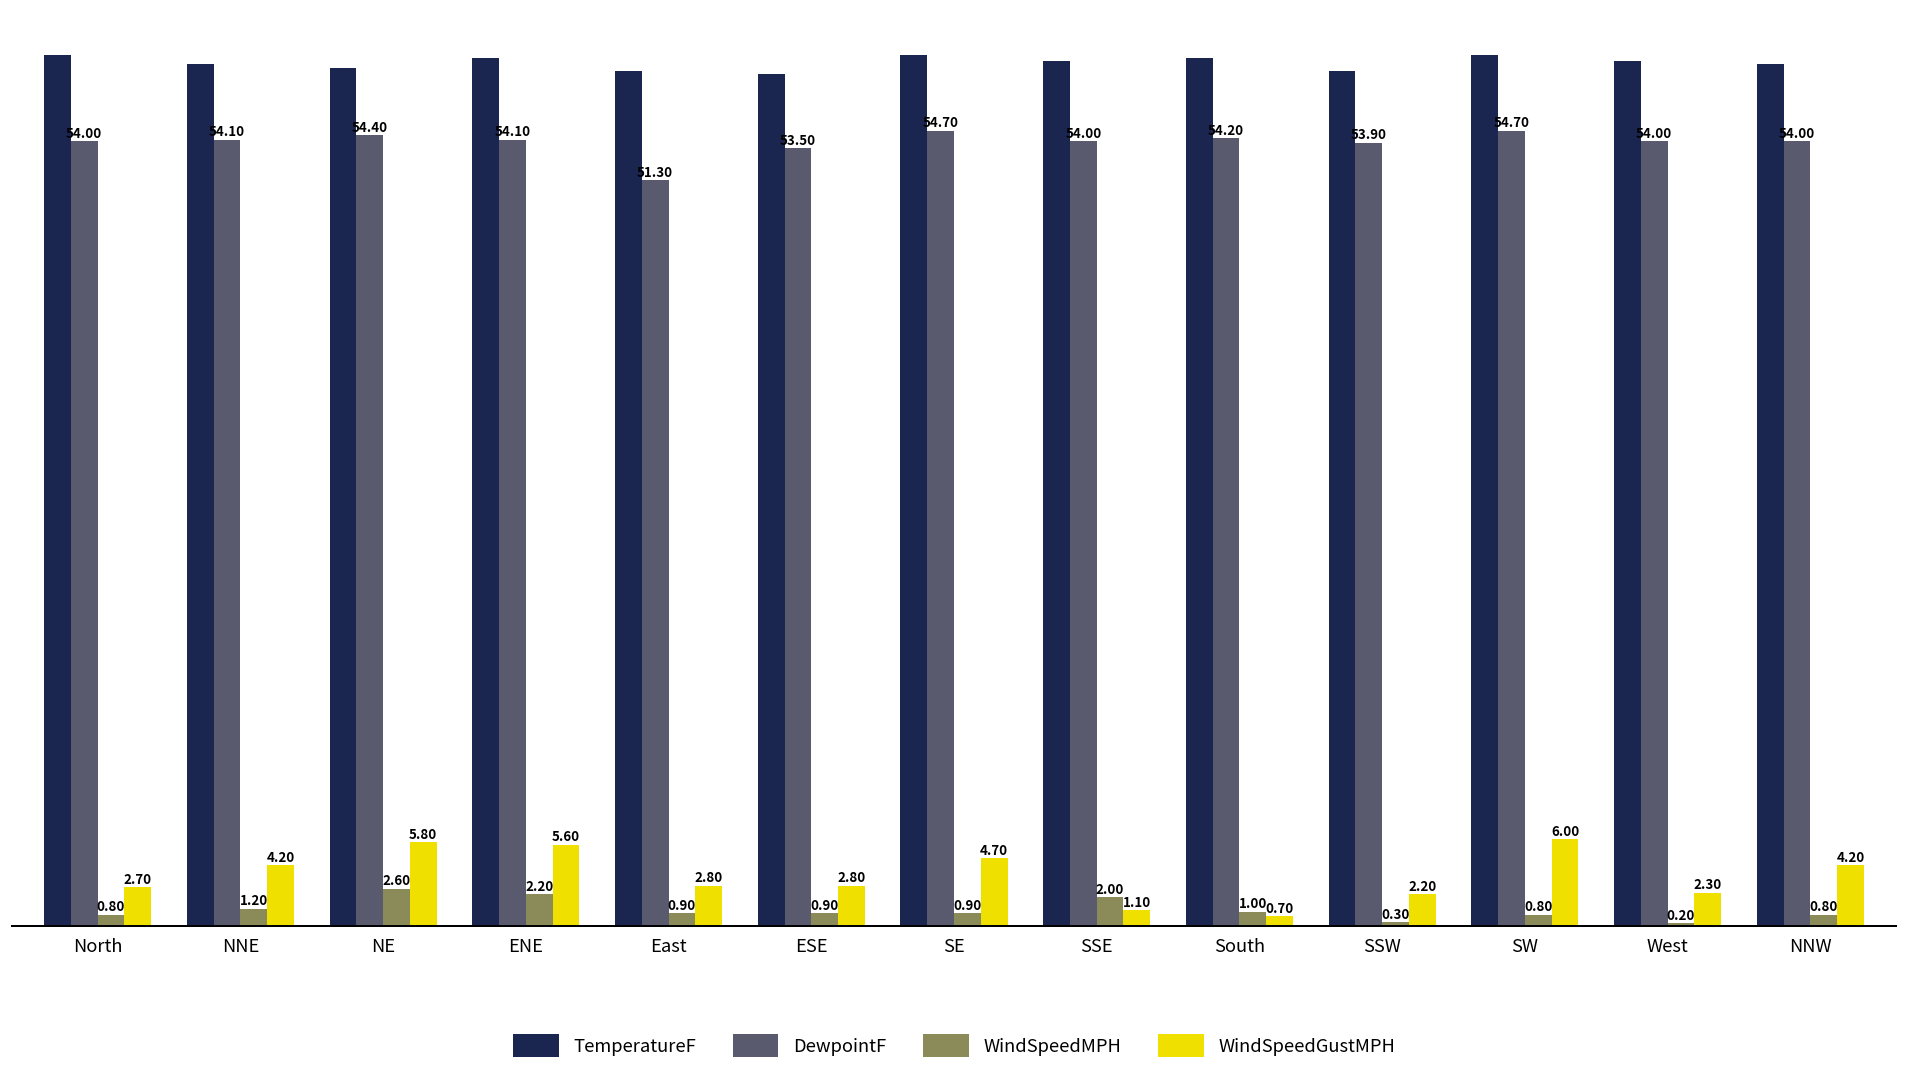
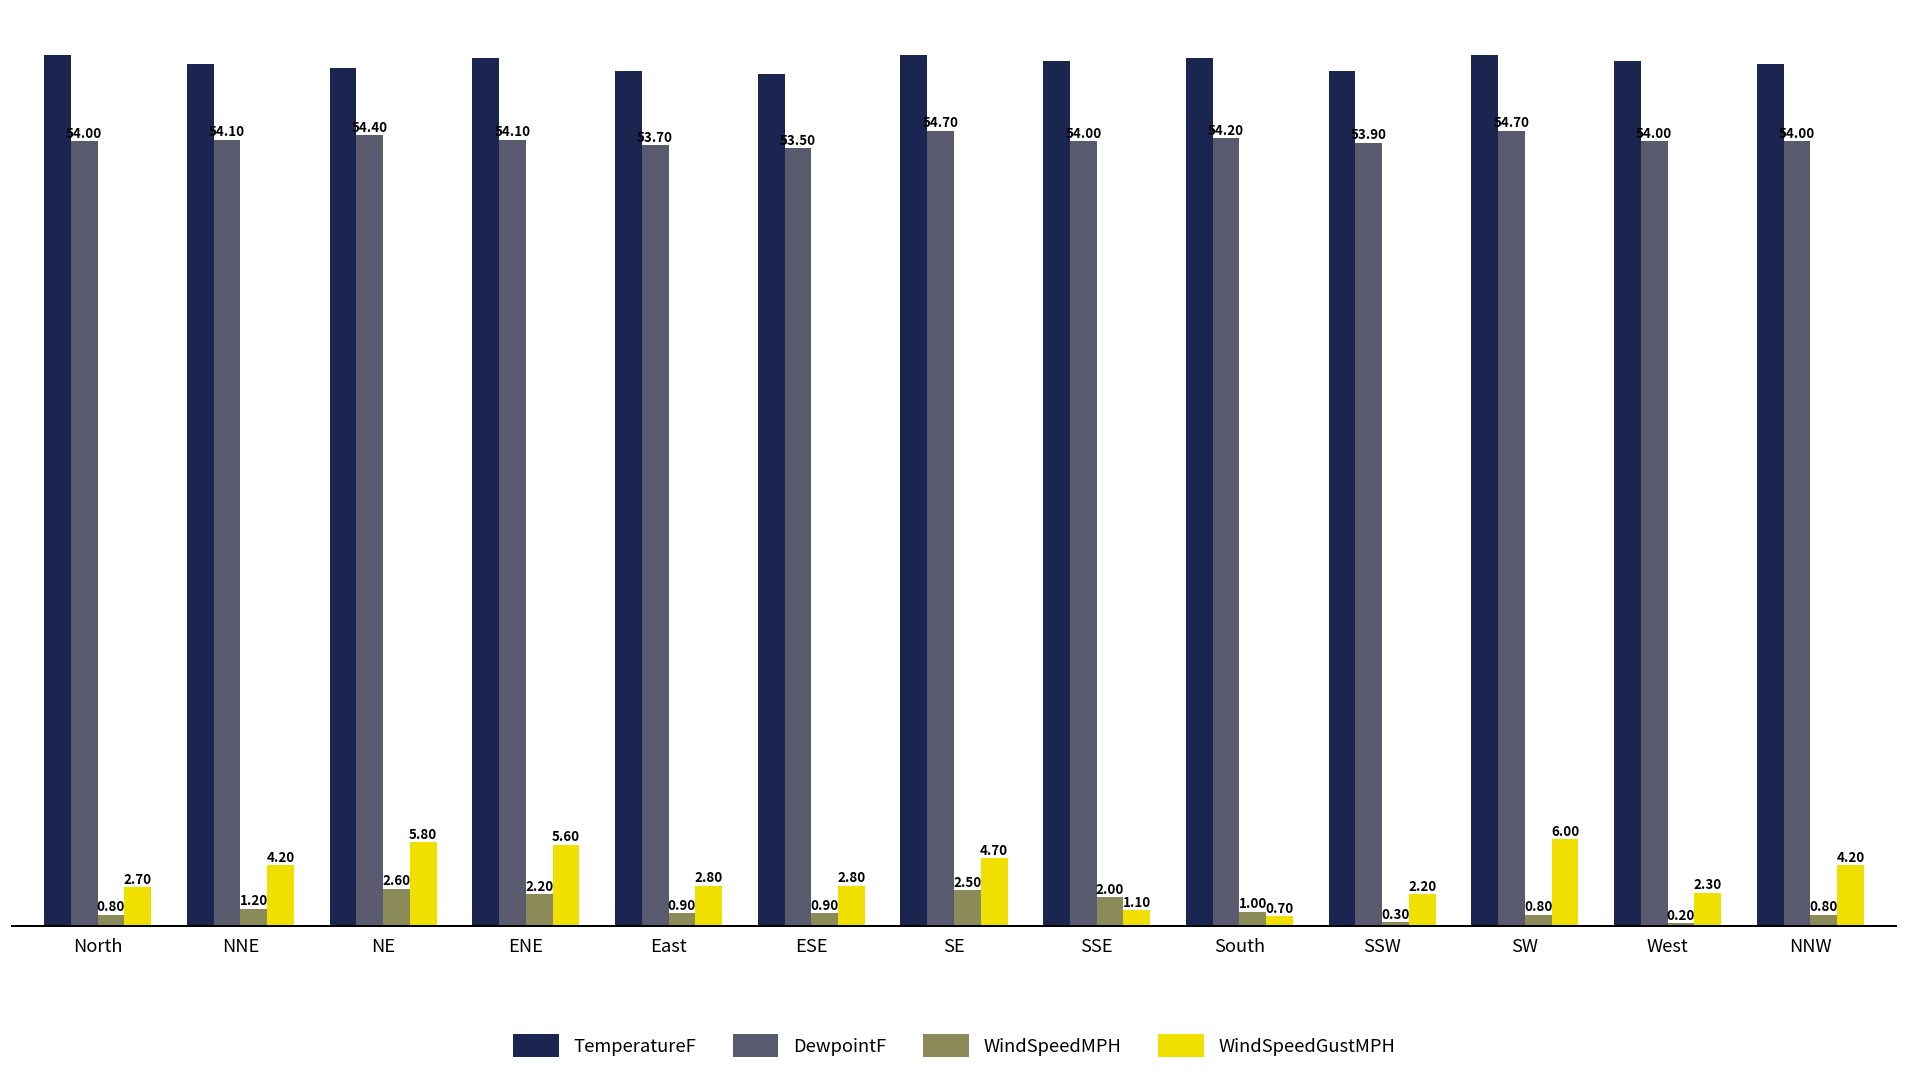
DewpointF, East: 51.30 -> 53.70
WindSpeedMPH, SE: 0.90 -> 2.50
